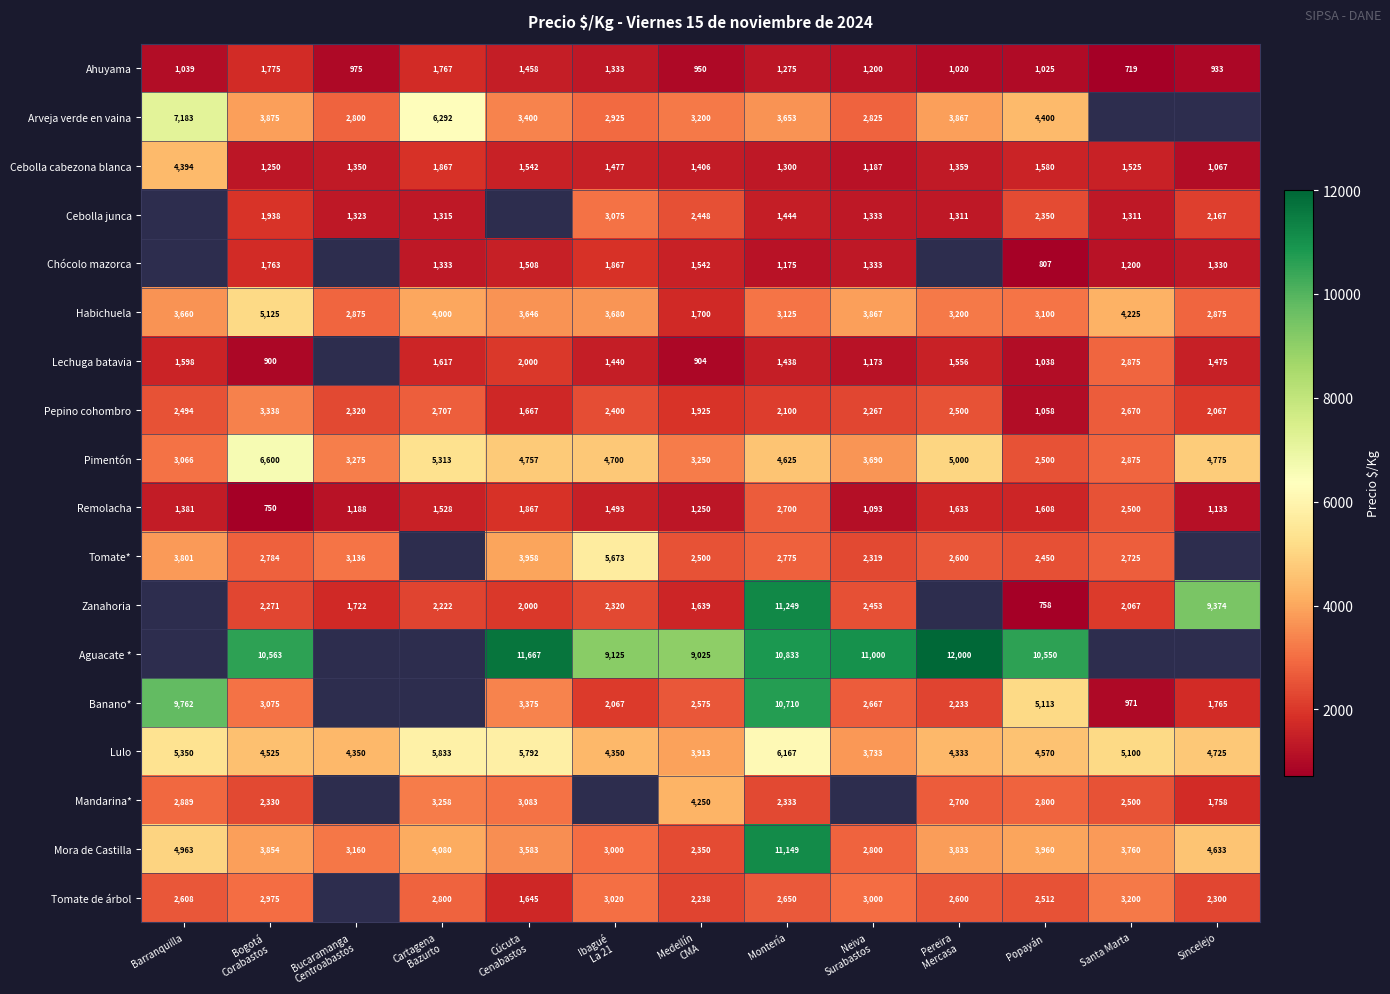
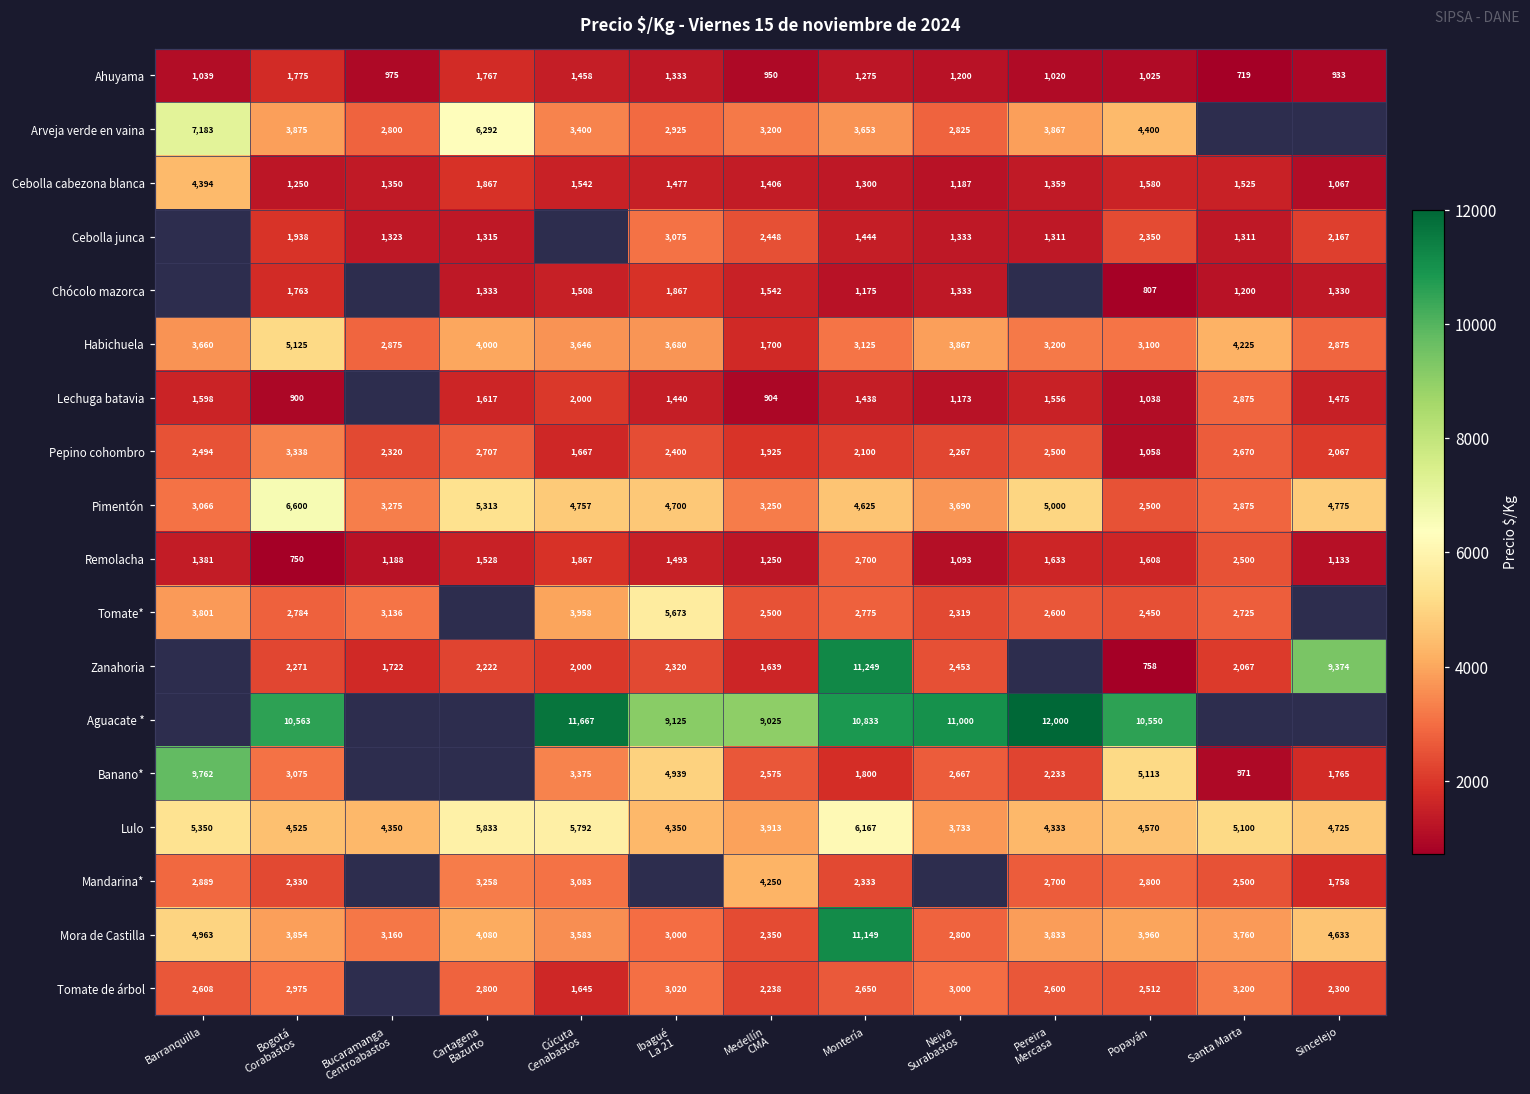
Banano*, Ibagué La 21: 2,067 -> 4,939
Banano*, Montería: 10,710 -> 1,800
